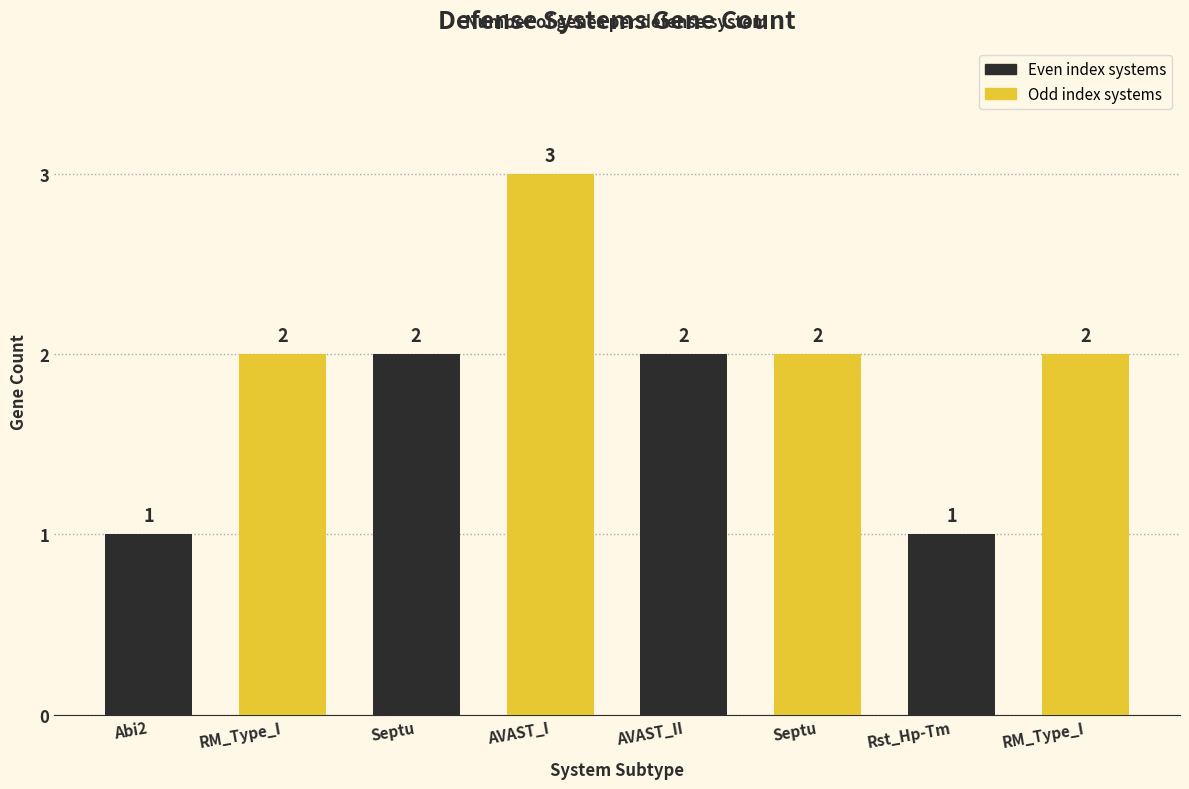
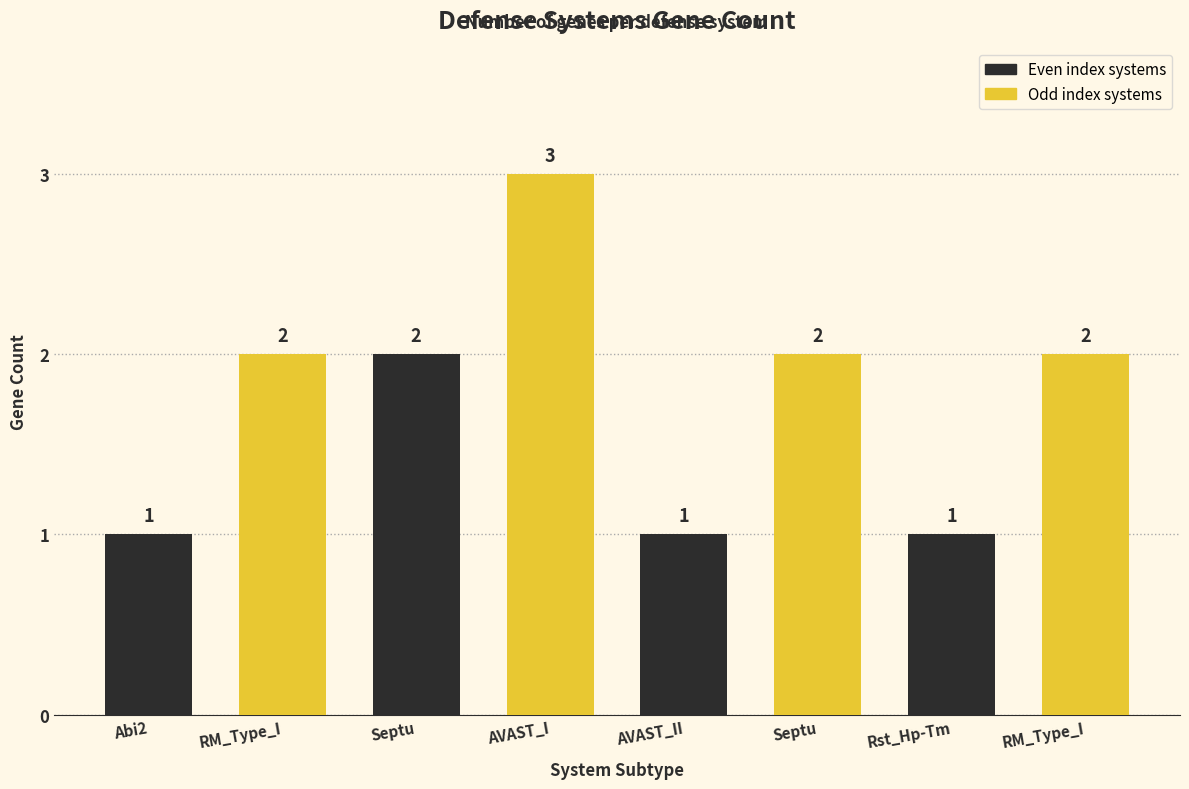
AVAST_II: 2 -> 1
